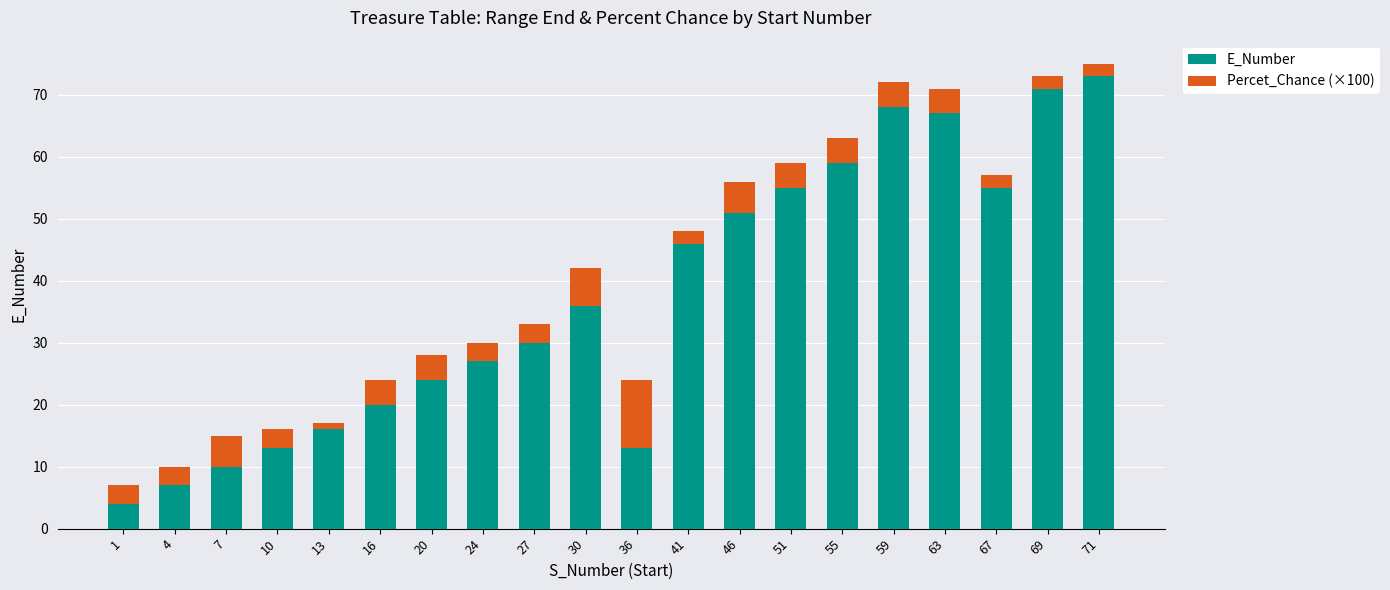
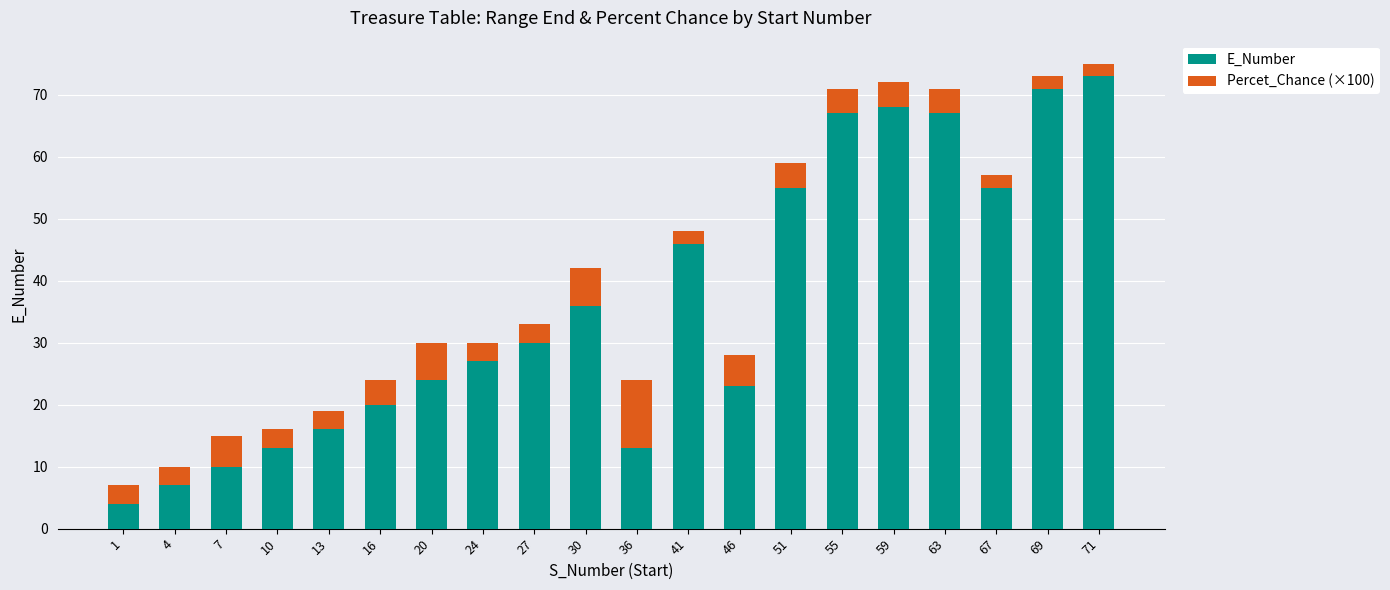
Percet_Chance (×100), 13: 1 -> 3
Percet_Chance (×100), 20: 4 -> 6
E_Number, 46: 51 -> 23
E_Number, 55: 59 -> 67
